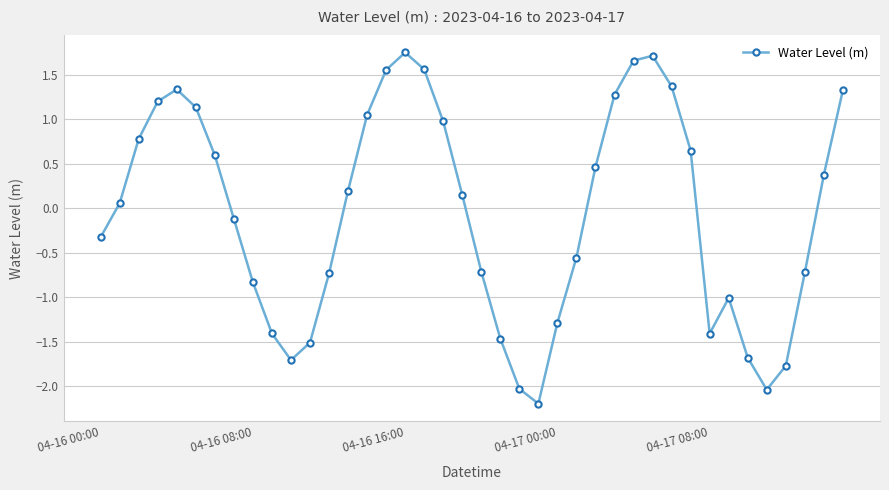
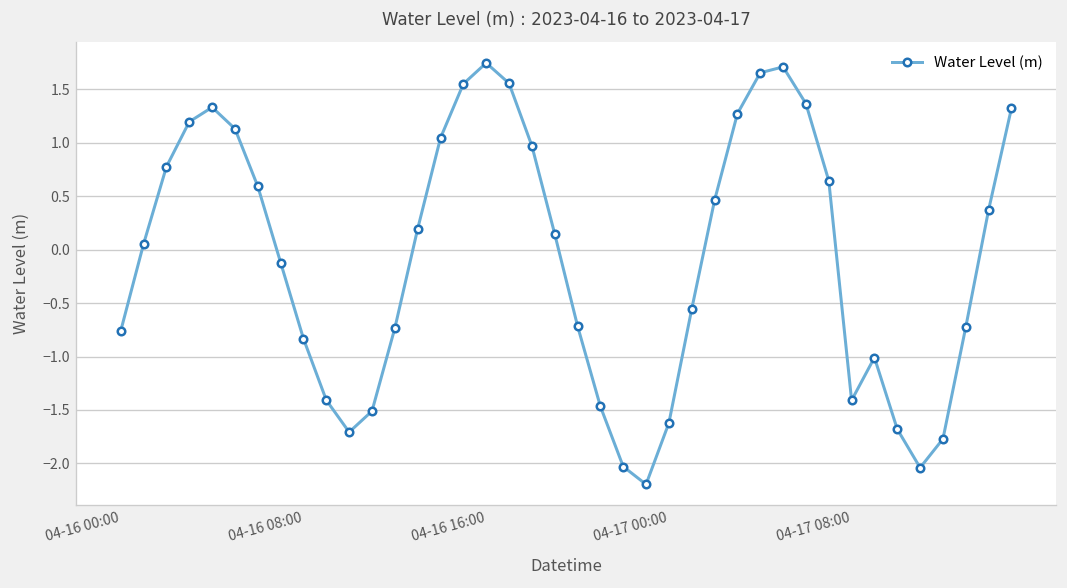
04-16 00:00: -0.3 -> -0.8
04-17 00:00: -1.3 -> -1.6
